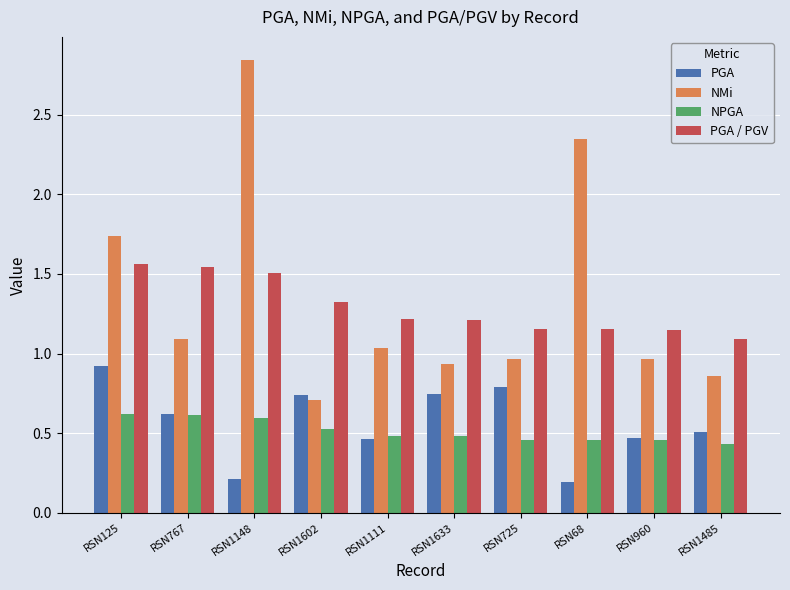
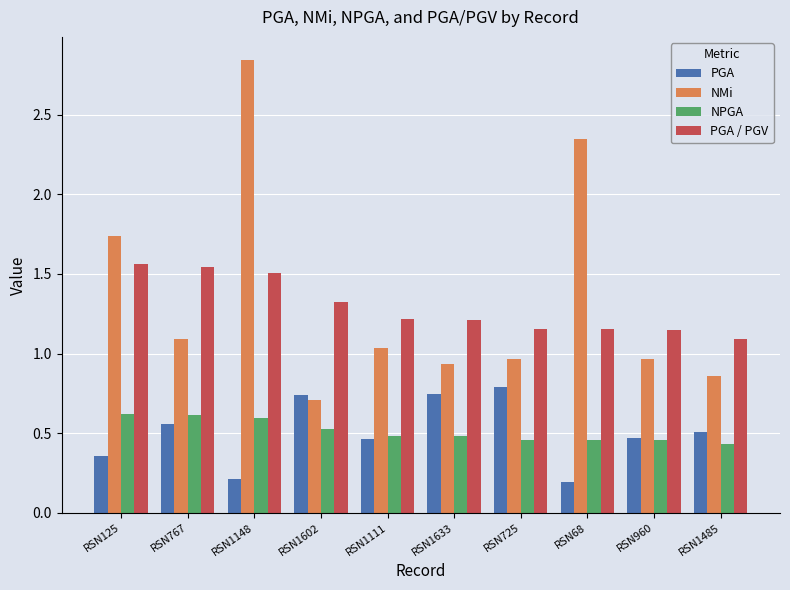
PGA, RSN125: 0.92 -> 0.36
PGA, RSN767: 0.62 -> 0.56
